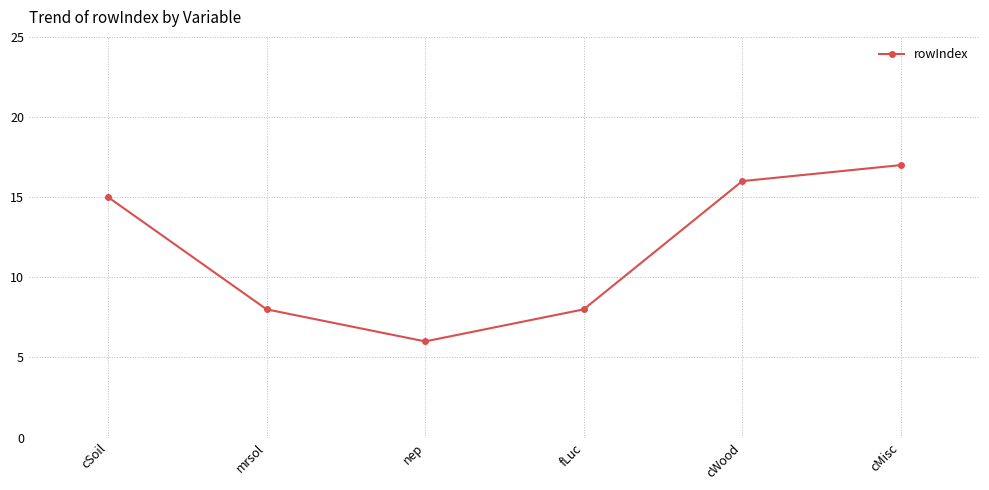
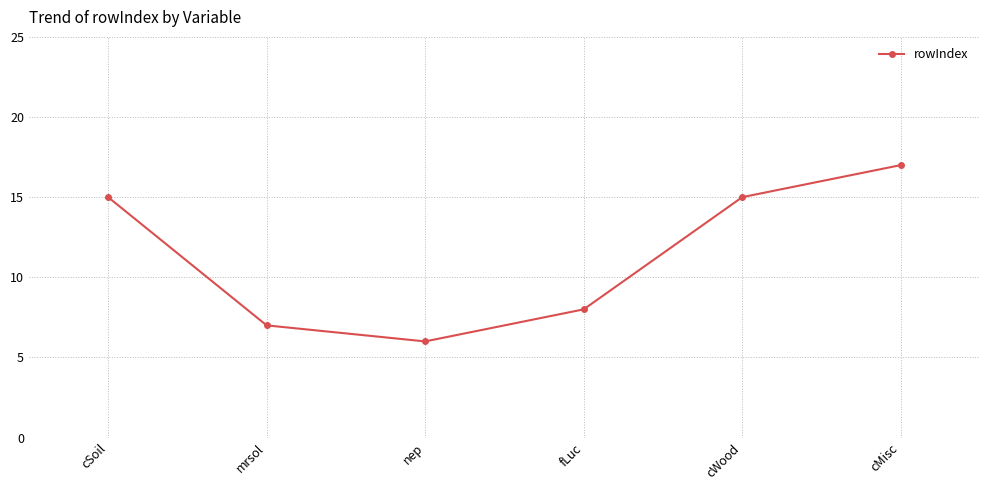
mrsol: 8 -> 7
cWood: 16 -> 15
